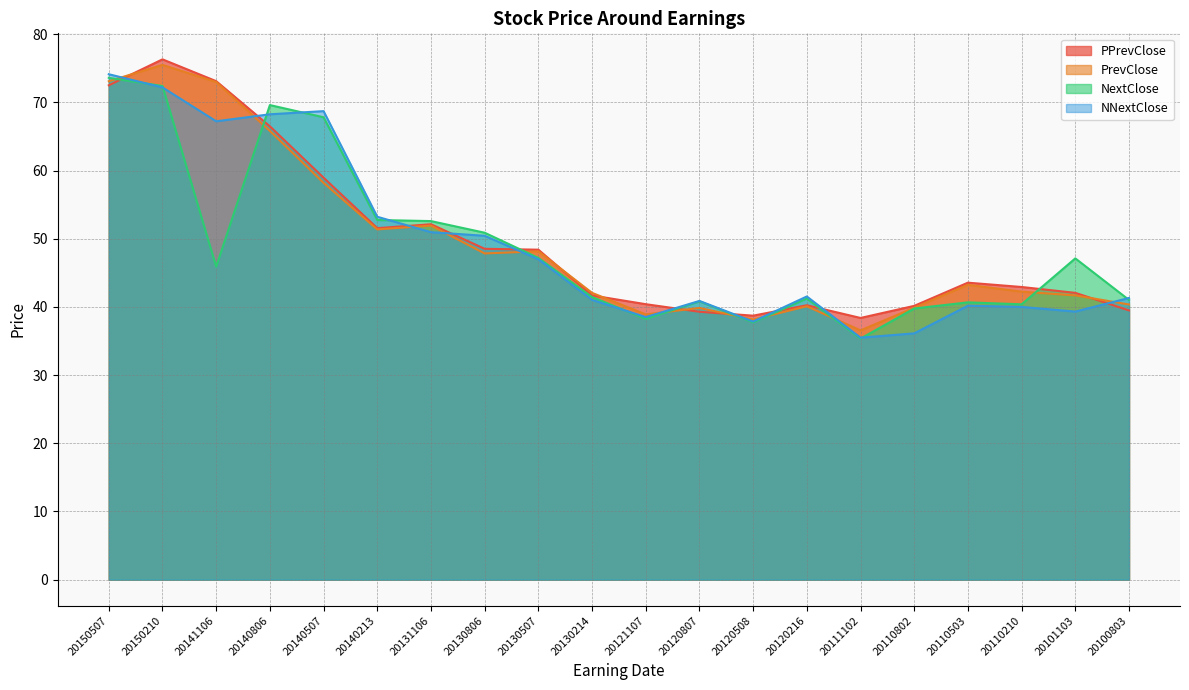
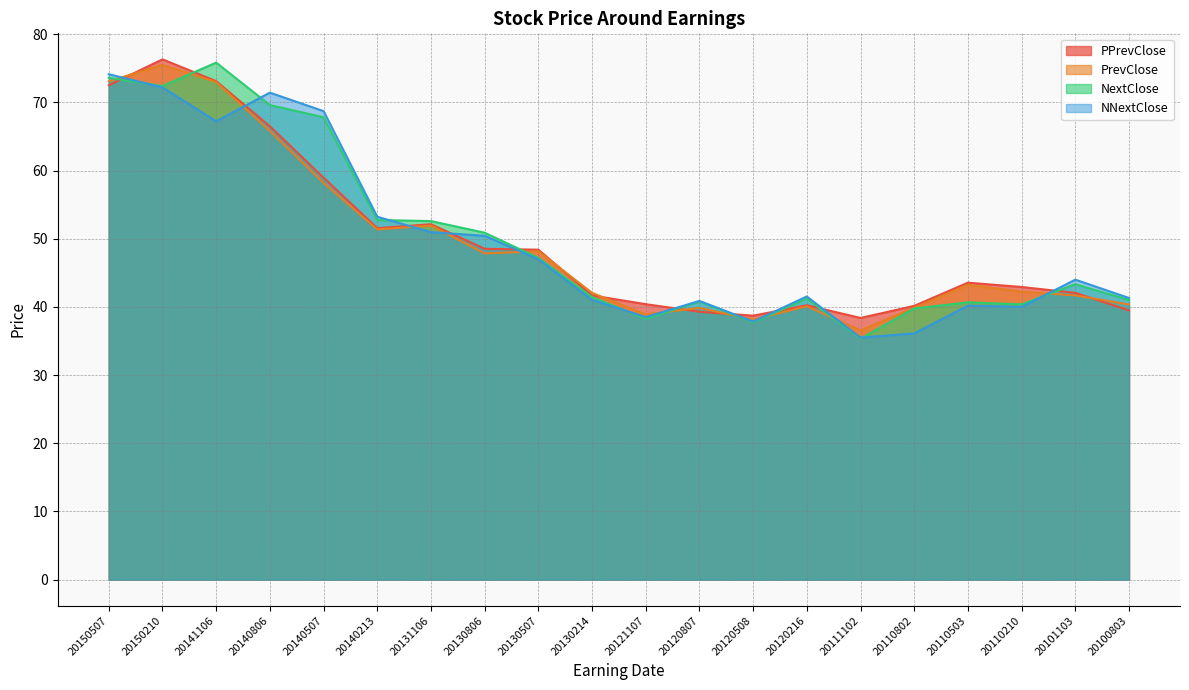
NextClose, 20141106: 46 -> 76
NNextClose, 20140806: 68 -> 71
NextClose, 20101103: 47 -> 43
NNextClose, 20101103: 39 -> 44
